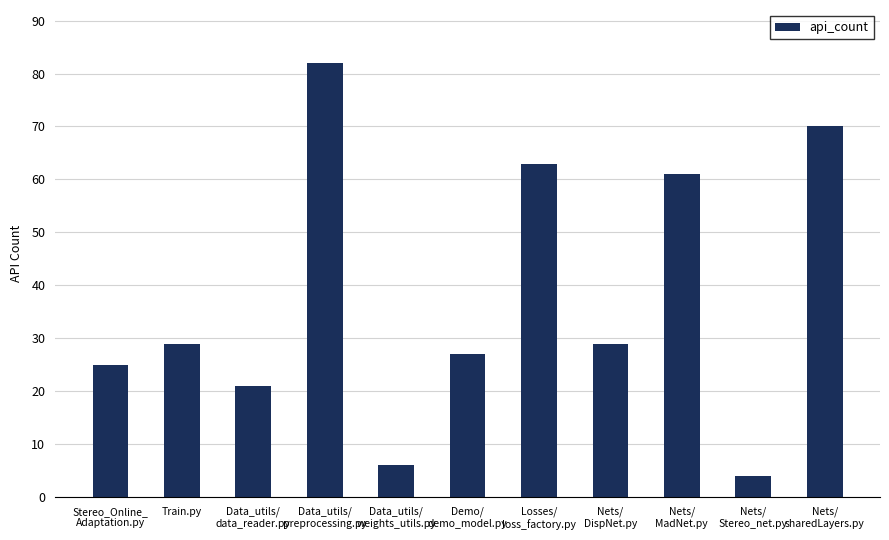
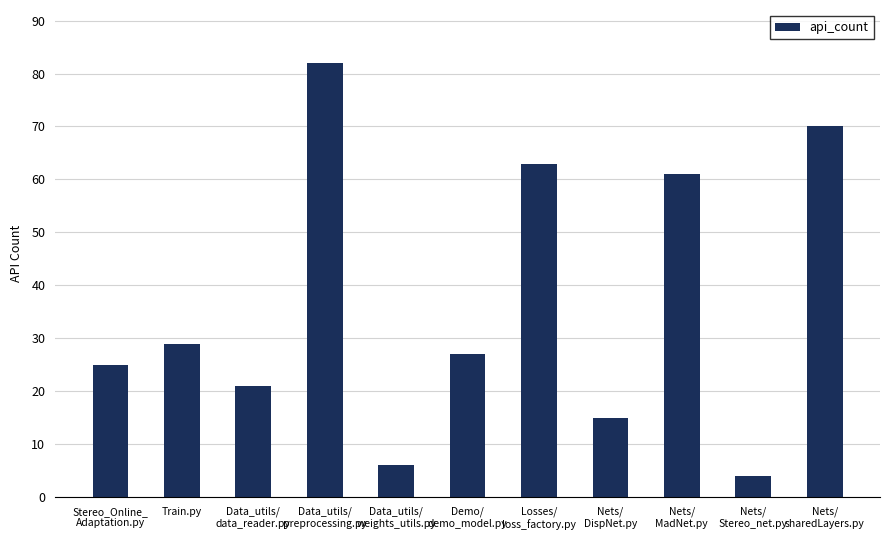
Nets/ DispNet.py: 29 -> 15
